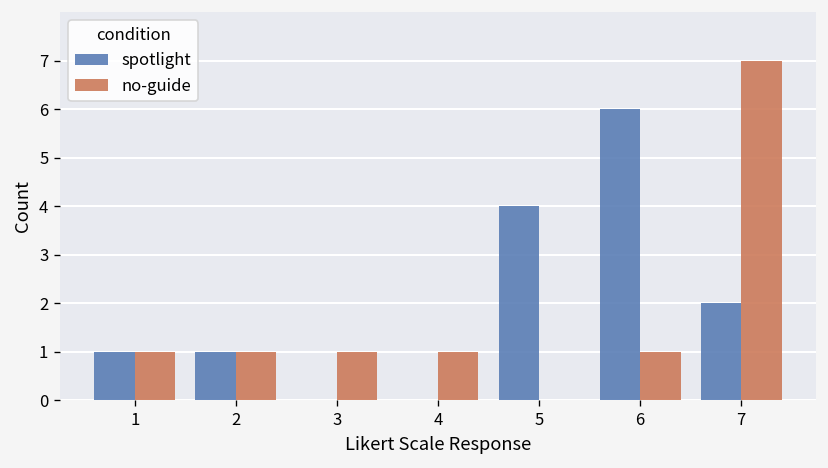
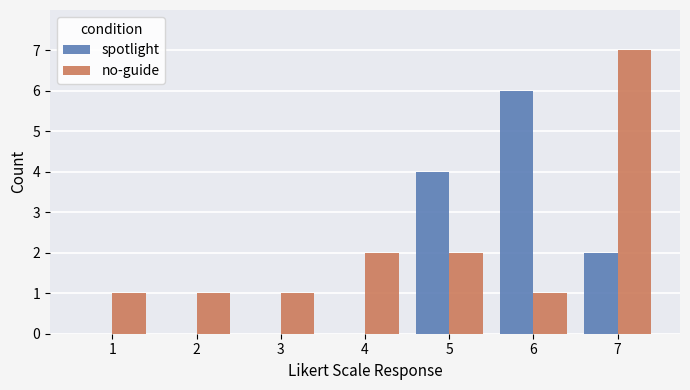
spotlight, 1: 1 -> 0
spotlight, 2: 1 -> 0
no-guide, 4: 1 -> 2
no-guide, 5: 0 -> 2
